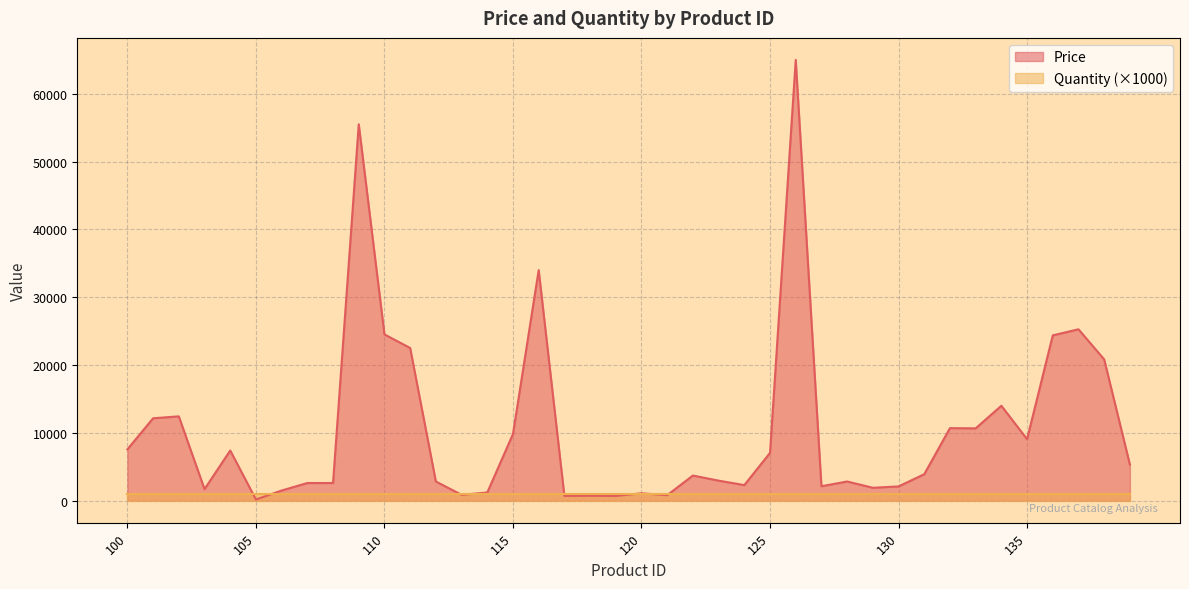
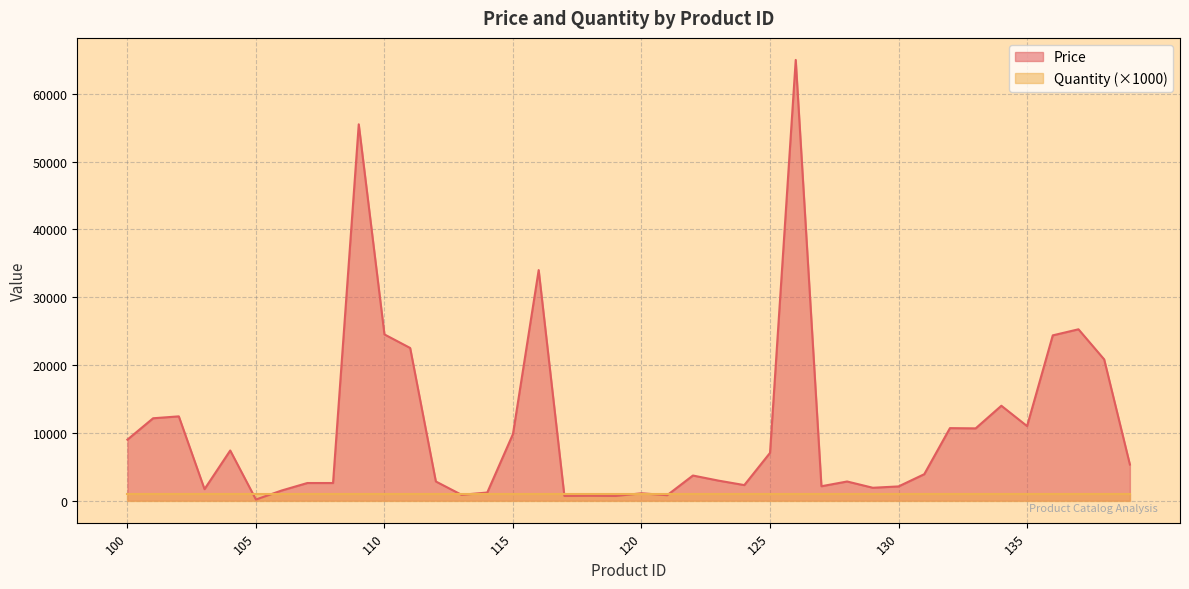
Price, 100: 8000 -> 9000
Price, 135: 9000 -> 11000
